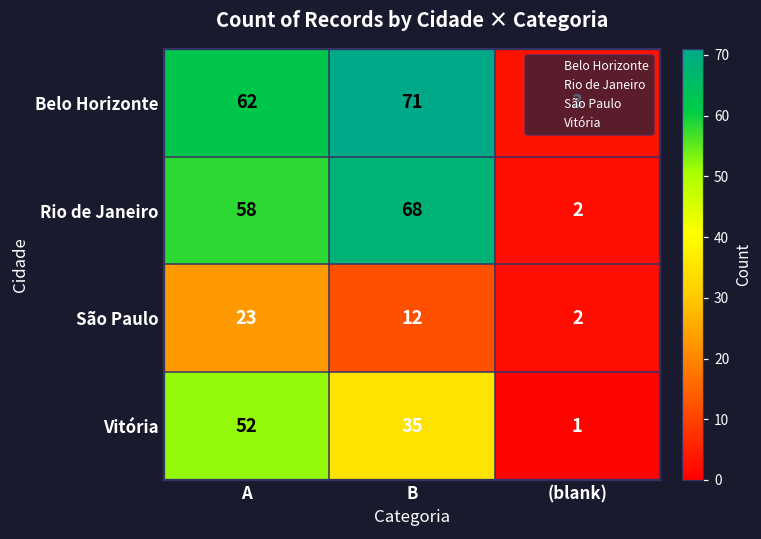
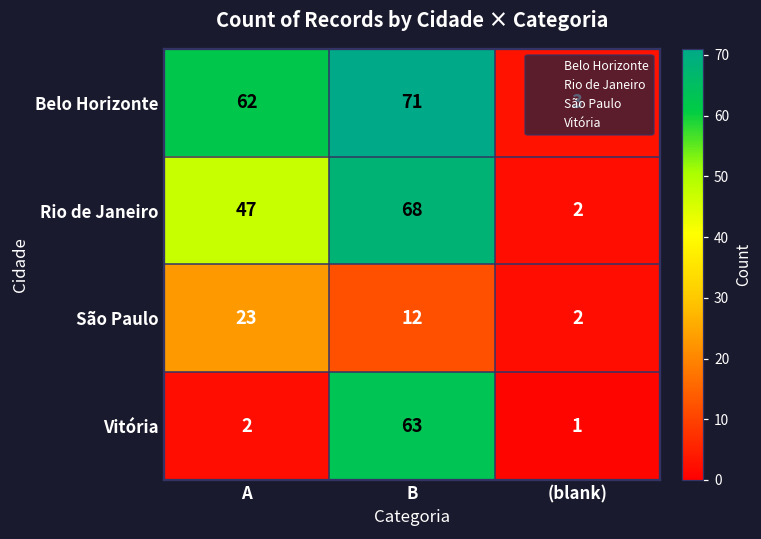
Rio de Janeiro, A: 58 -> 47
Vitória, A: 52 -> 2
Vitória, B: 35 -> 63
